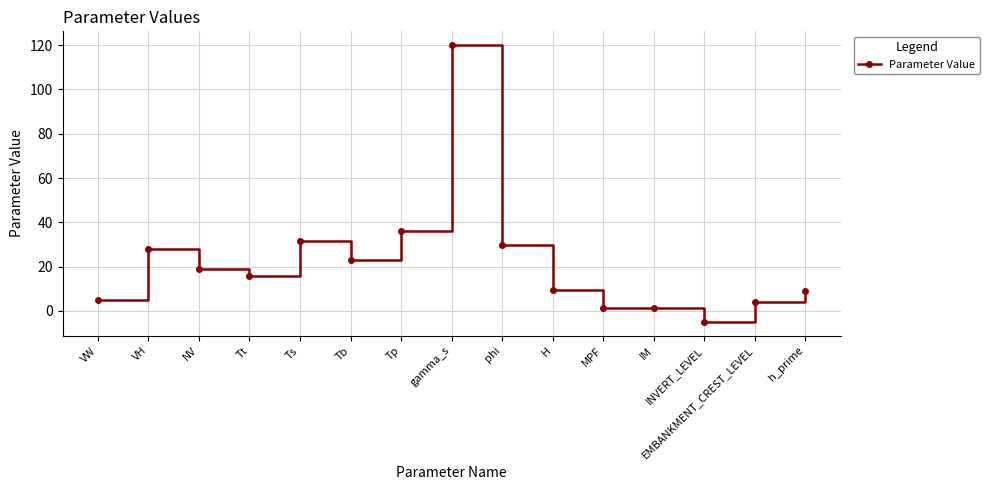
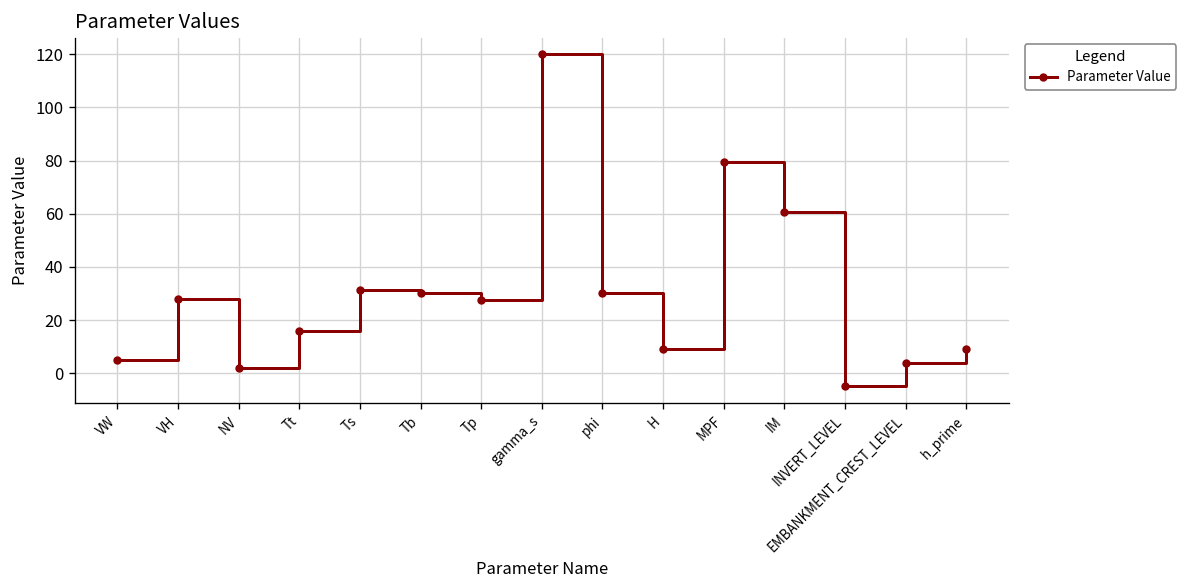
NV: 19 -> 2
Tb: 23 -> 30
Tp: 36 -> 28
MPF: 1 -> 79
IM: 1 -> 61
